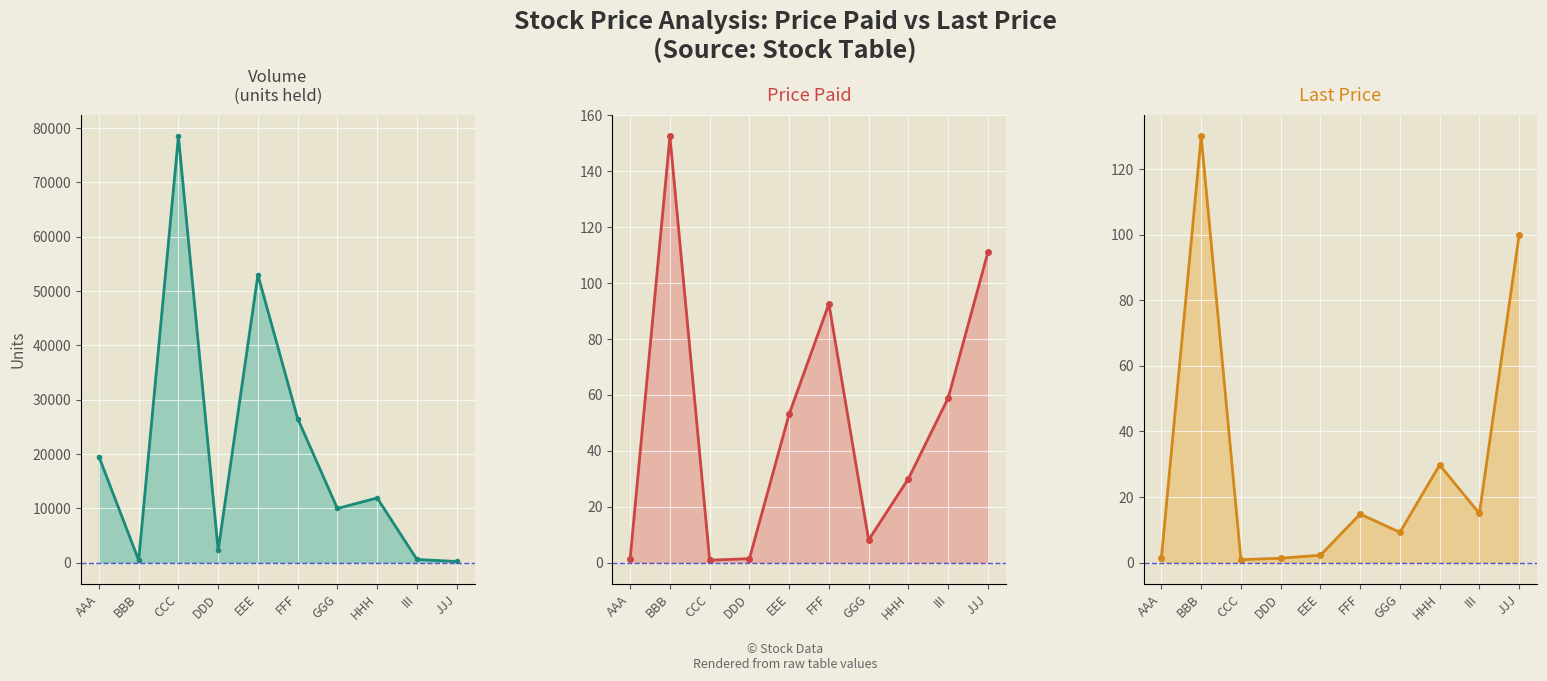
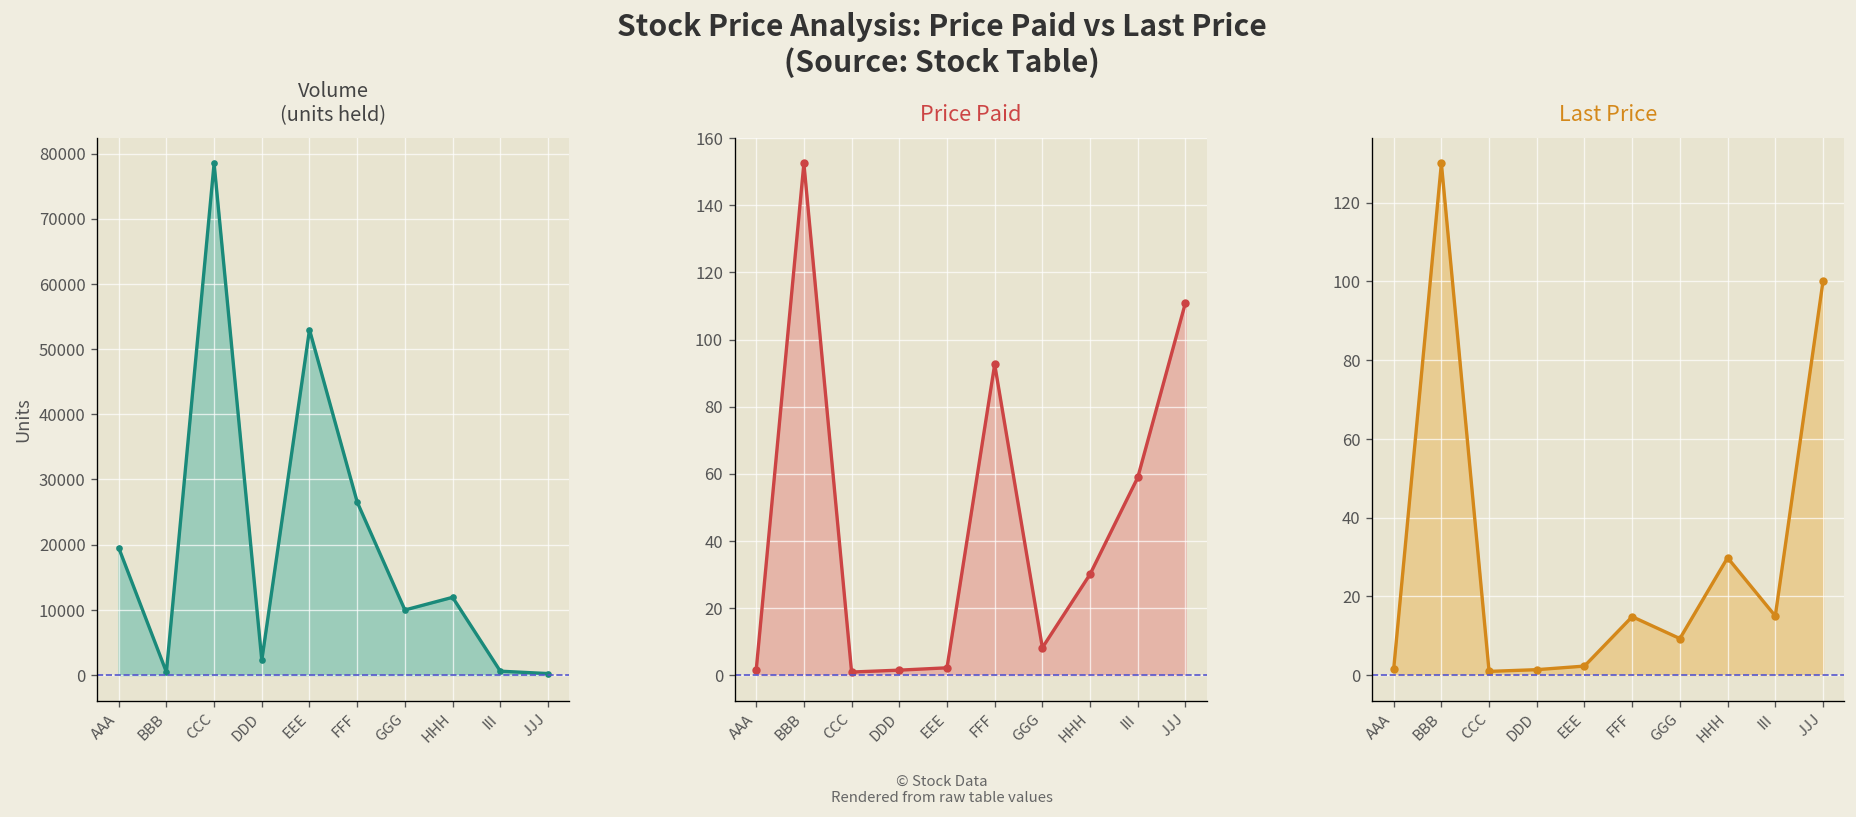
Price Paid, EEE: 53 -> 2
